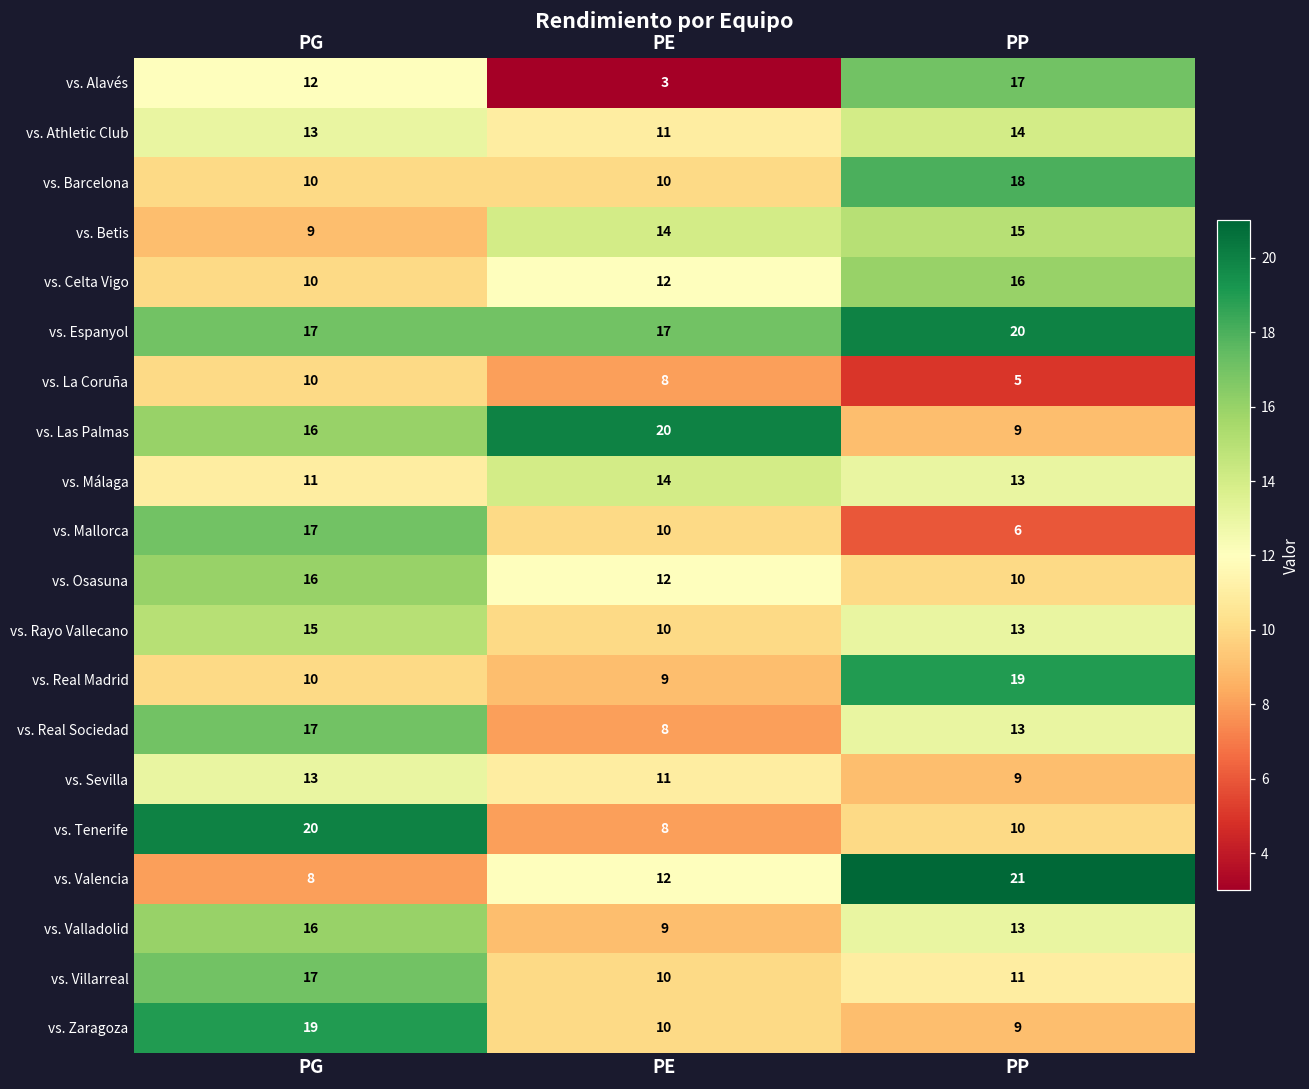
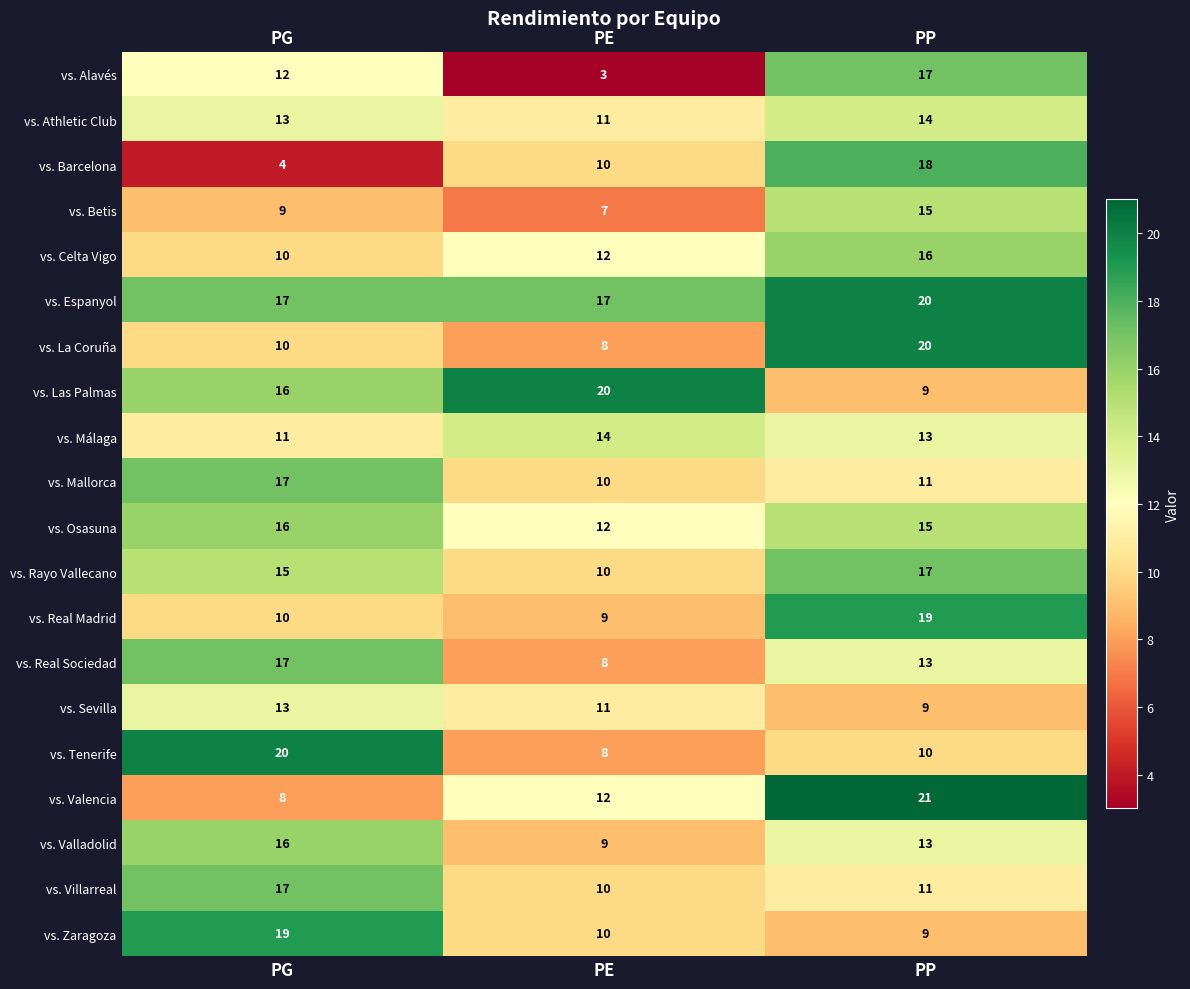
vs. Barcelona, PG: 10 -> 4
vs. Betis, PE: 14 -> 7
vs. La Coruña, PP: 5 -> 20
vs. Mallorca, PP: 6 -> 11
vs. Osasuna, PP: 10 -> 15
vs. Rayo Vallecano, PP: 13 -> 17
